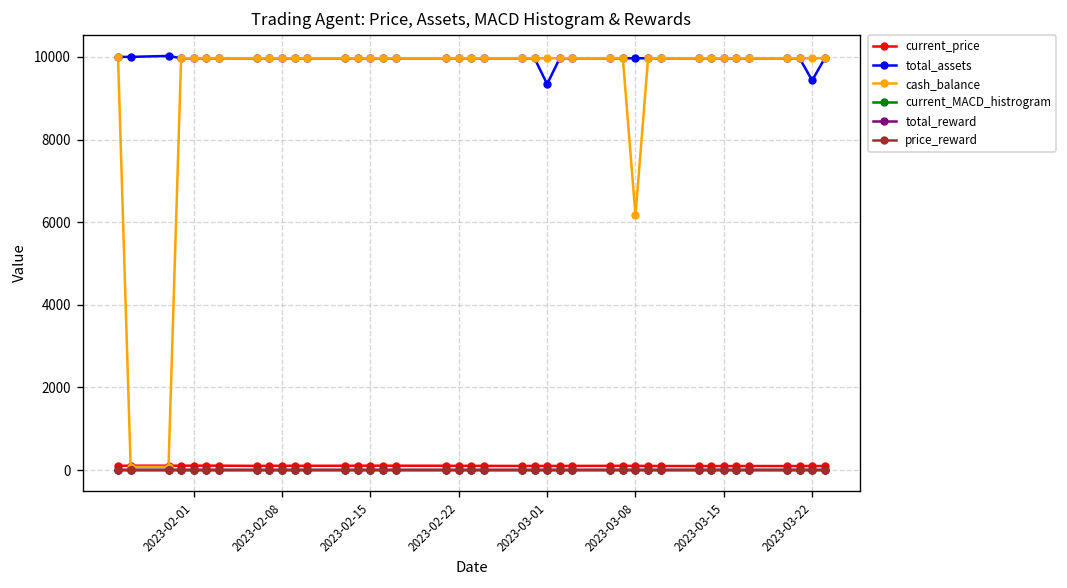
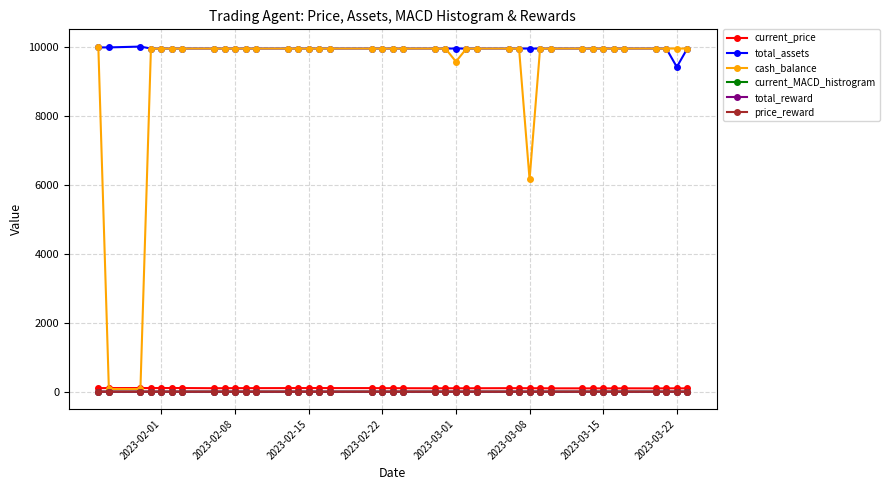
total_assets, 2023-03-01: 9300 -> 10000
cash_balance, 2023-03-01: 10000 -> 9600
